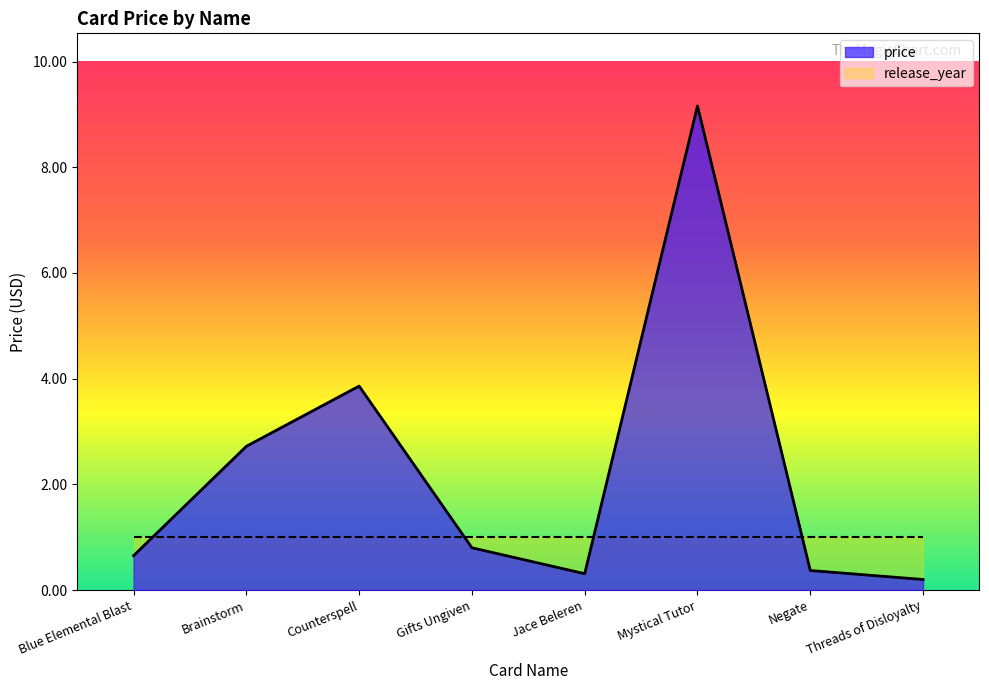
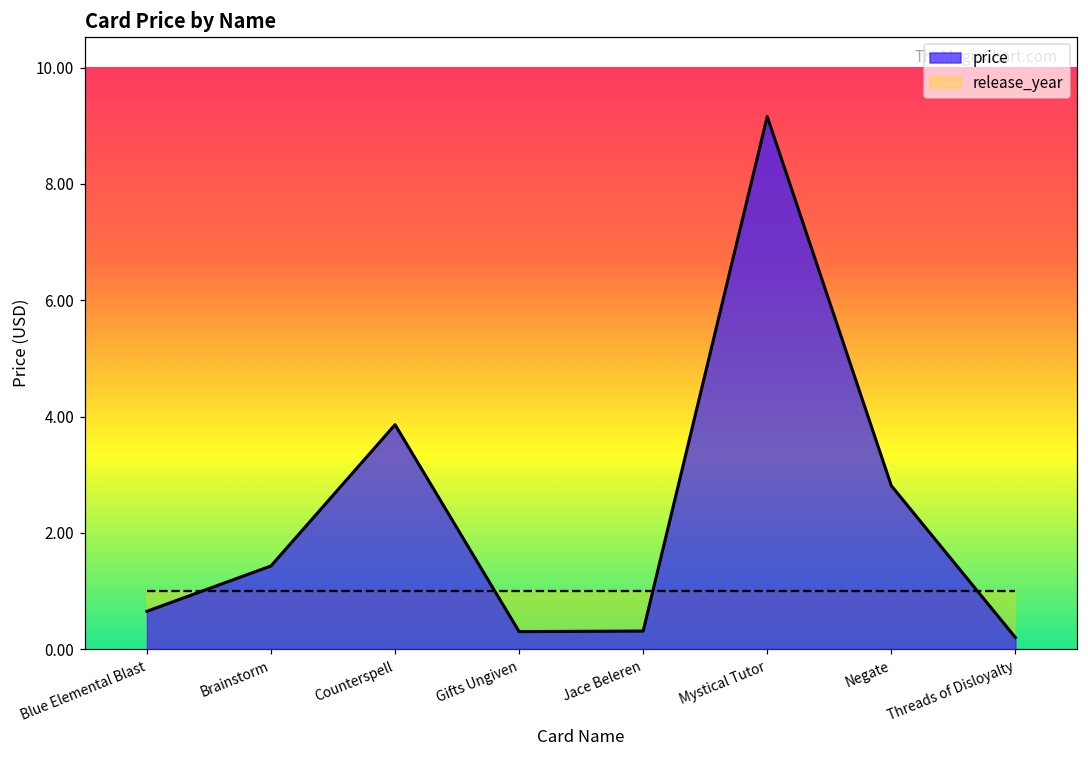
price, Brainstorm: 2.7 -> 1.4
price, Gifts Ungiven: 0.8 -> 0.3
price, Negate: 0.4 -> 2.8
